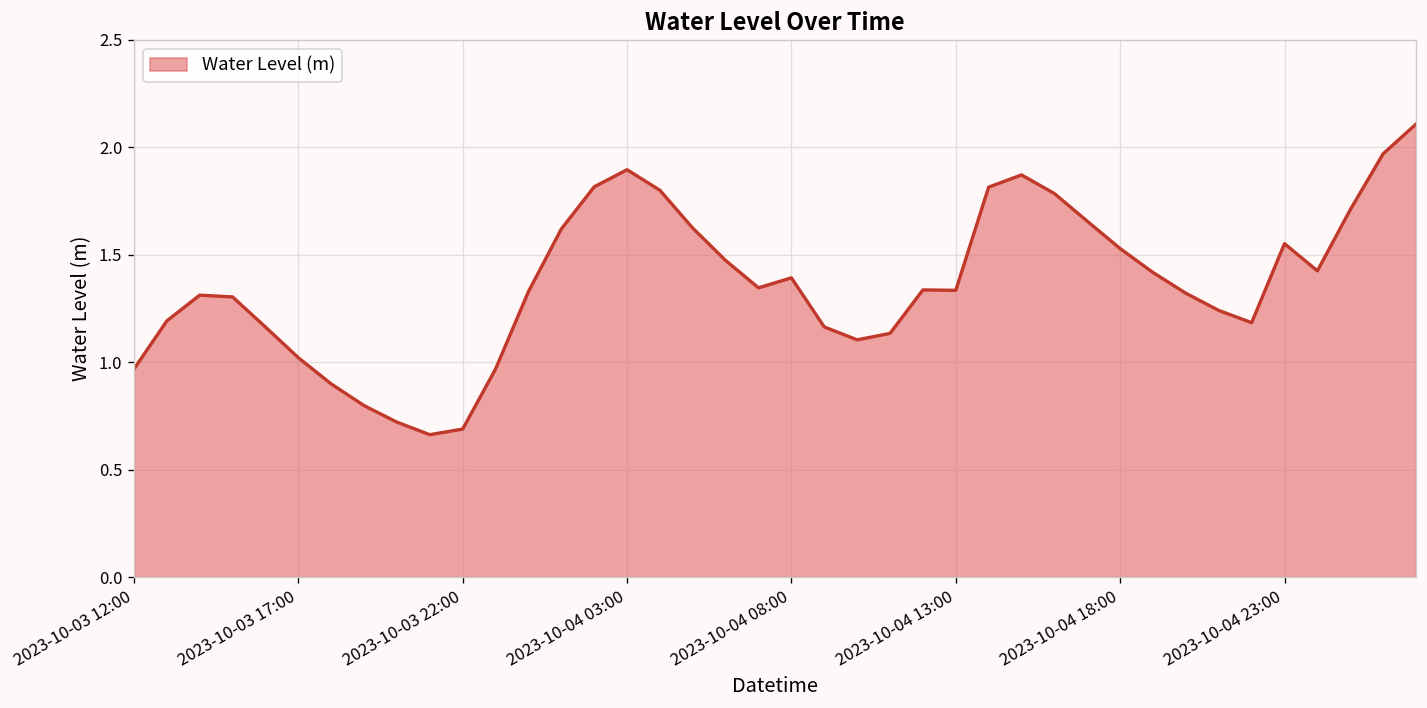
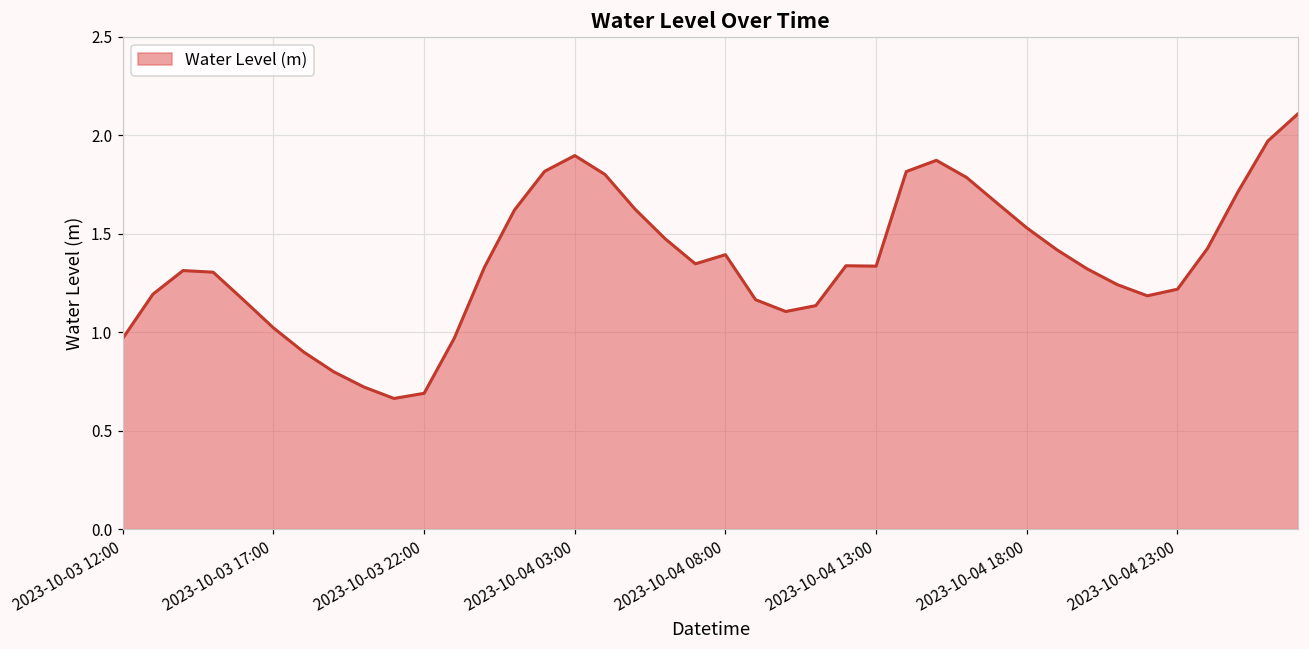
2023-10-04 23:00: 1.55 -> 1.22
